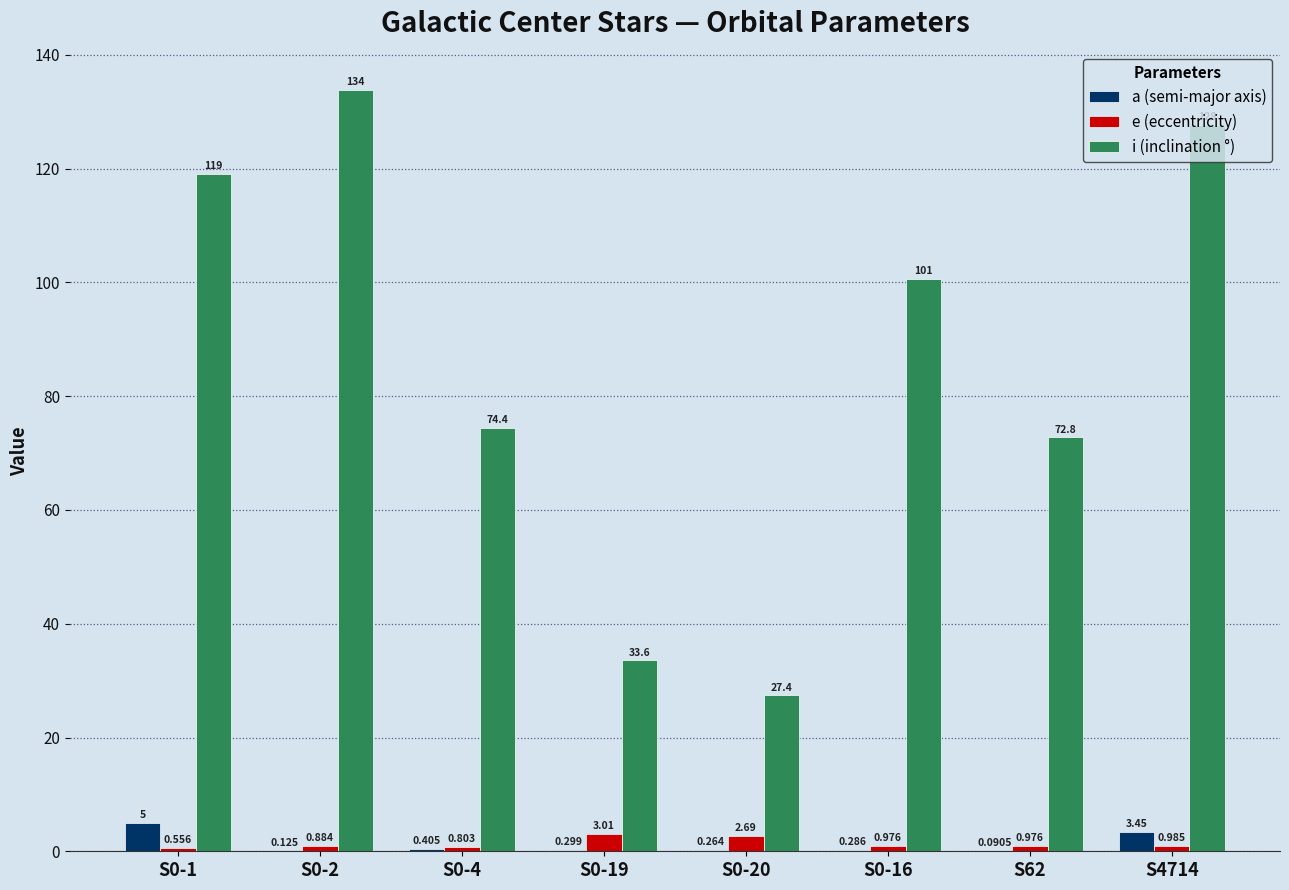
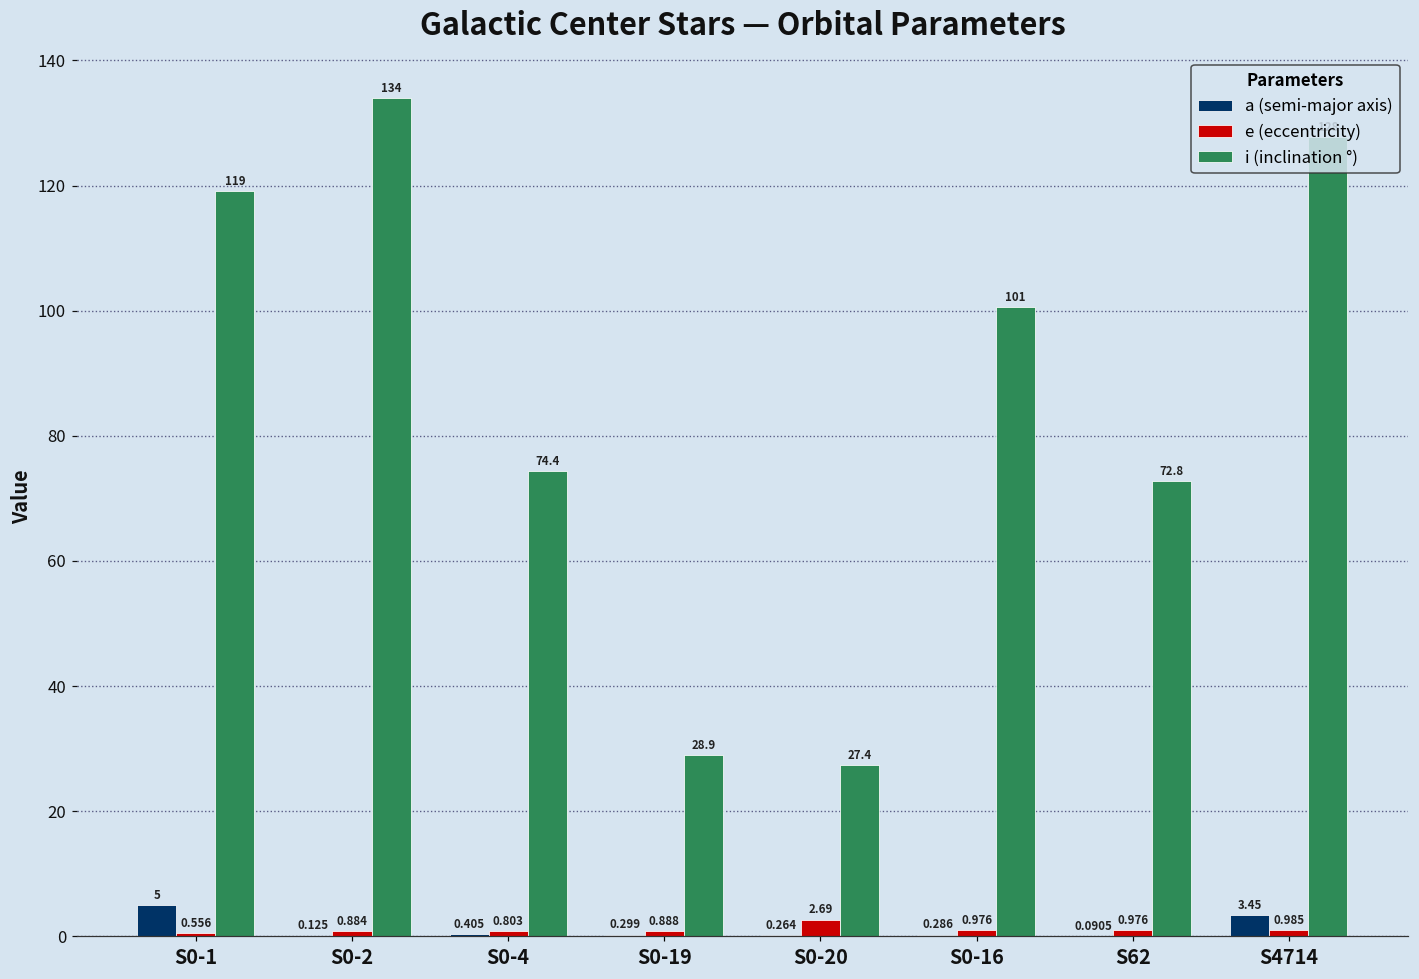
e (eccentricity), S0-19: 3.01 -> 0.888
i (inclination °), S0-19: 33.6 -> 28.9
